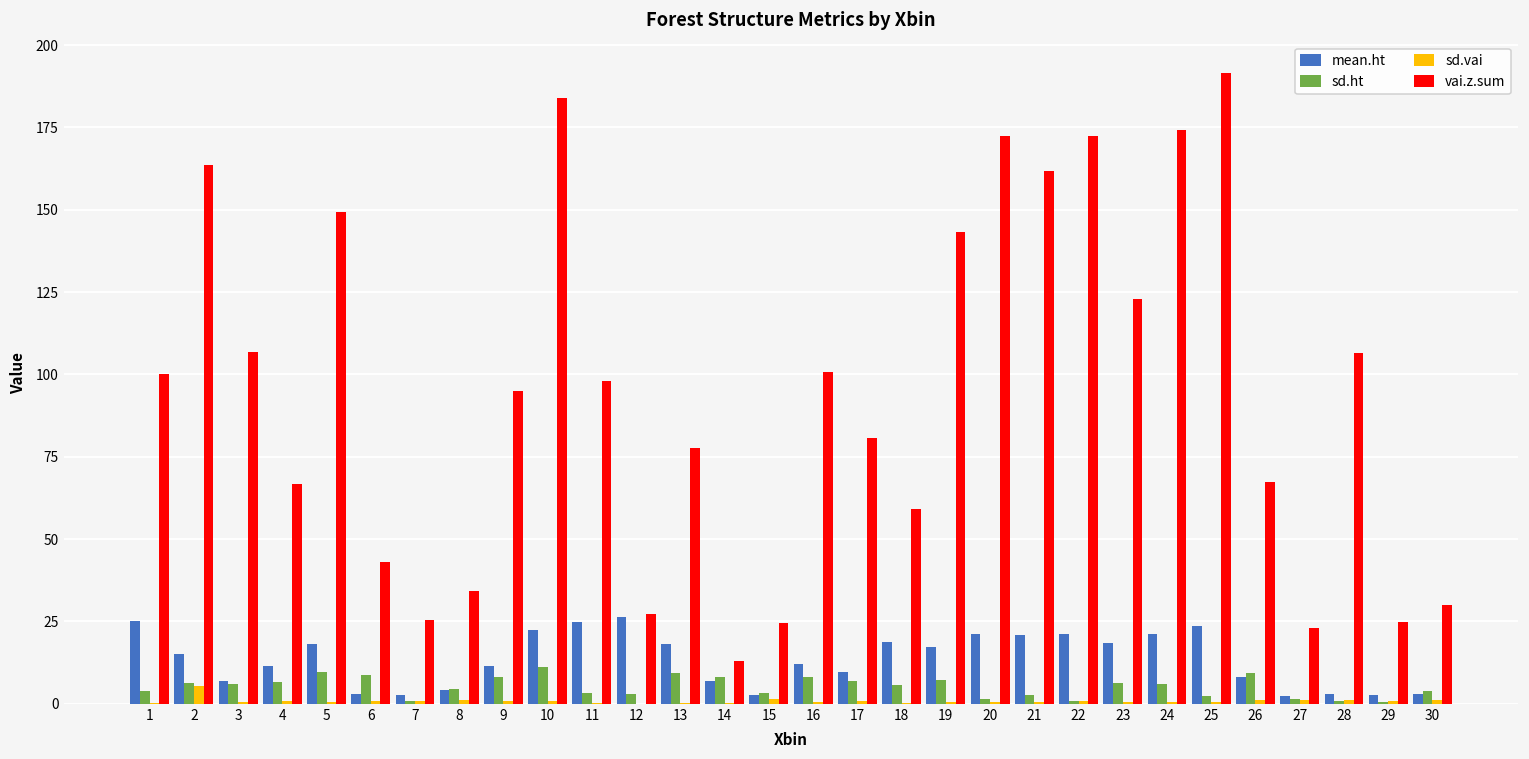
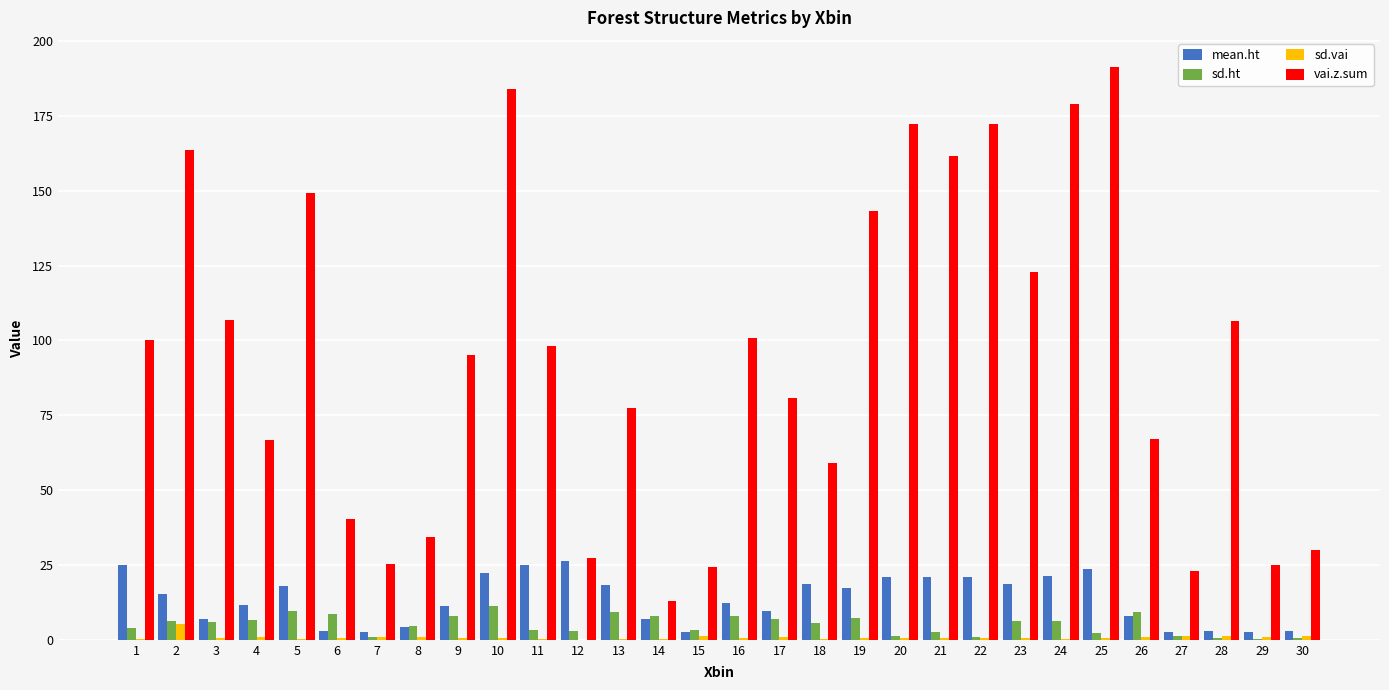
vai.z.sum, 6: 43 -> 40
vai.z.sum, 24: 174 -> 179
sd.ht, 30: 4 -> 1
